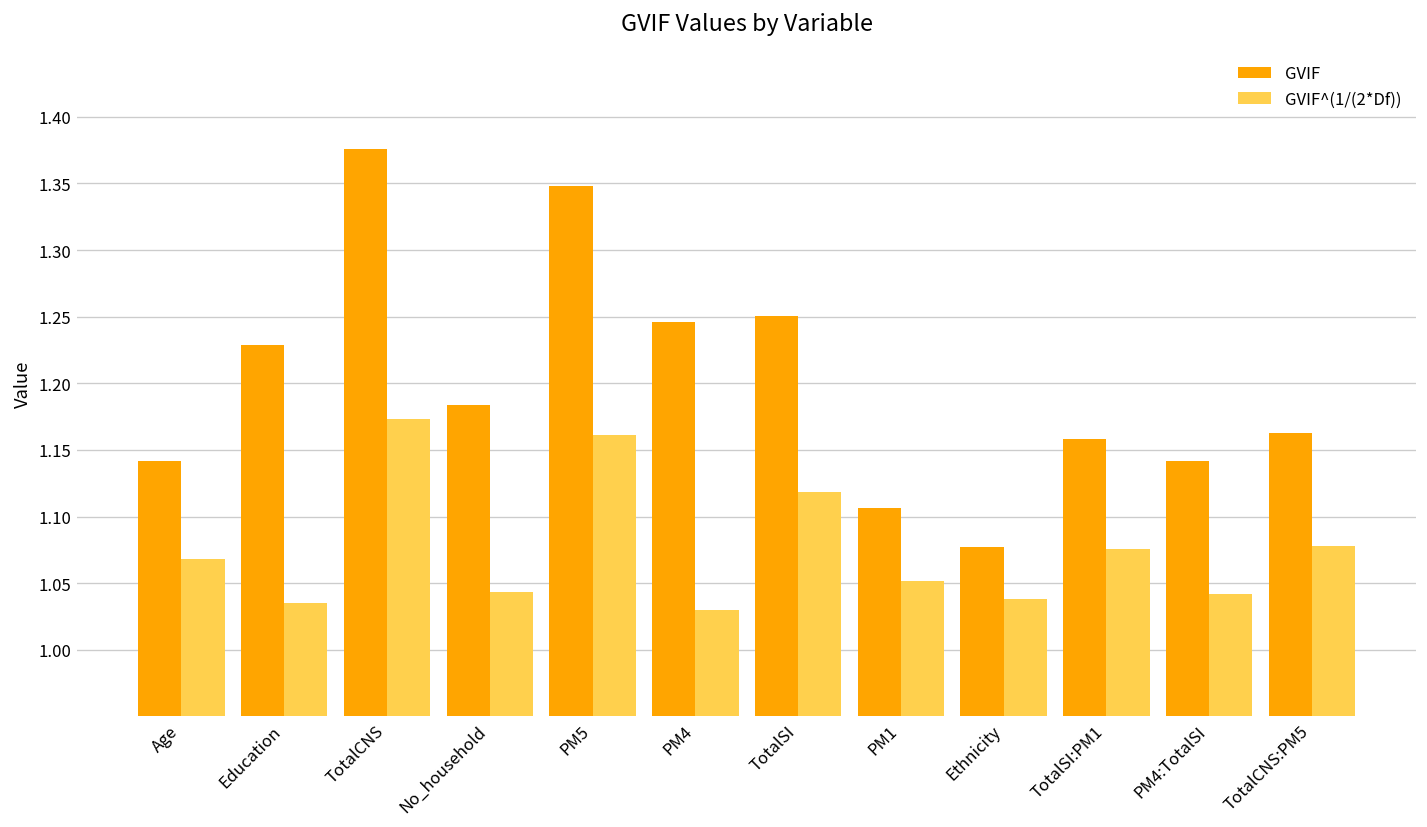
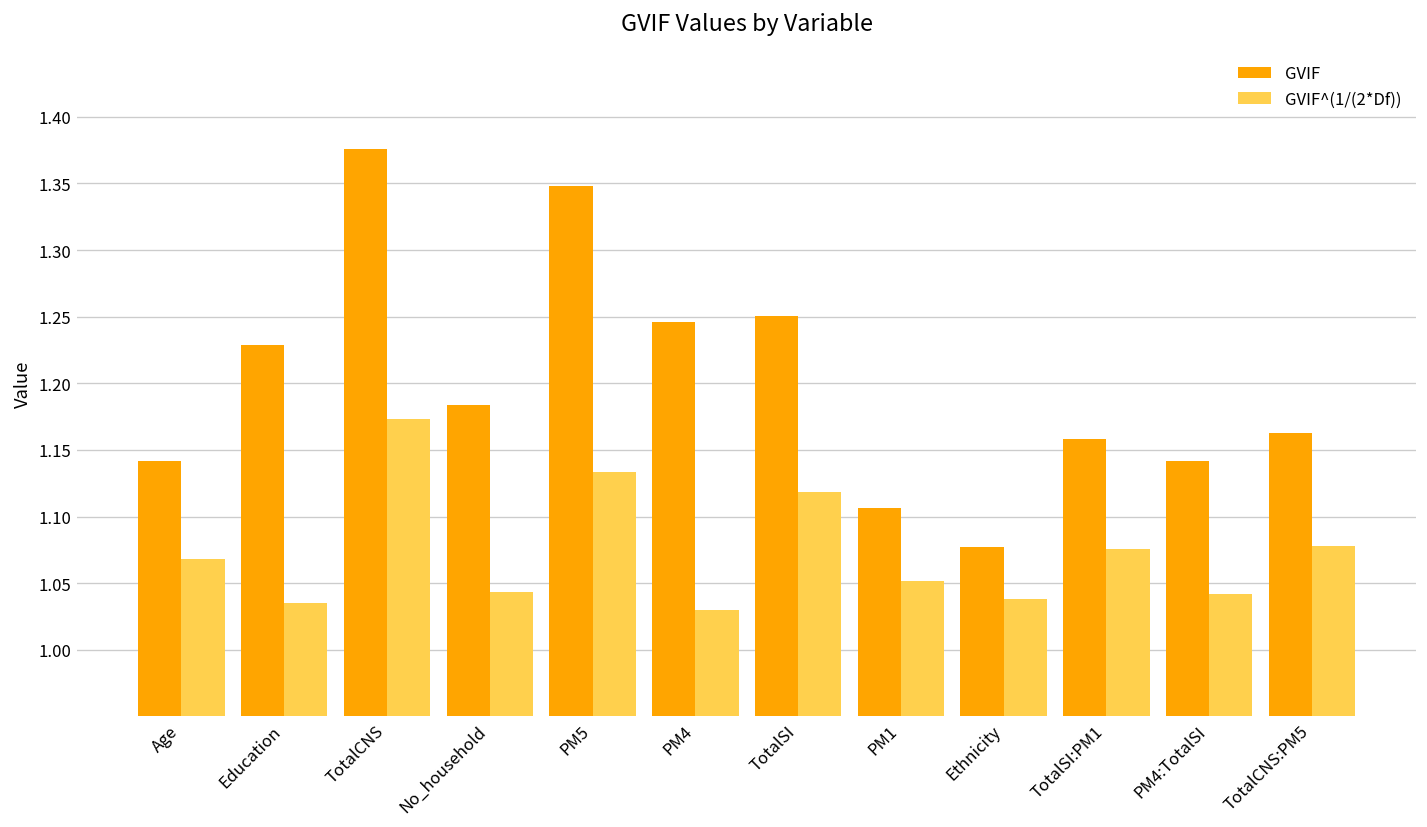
GVIF^(1/(2*Df)), PM5: 1.161 -> 1.134
